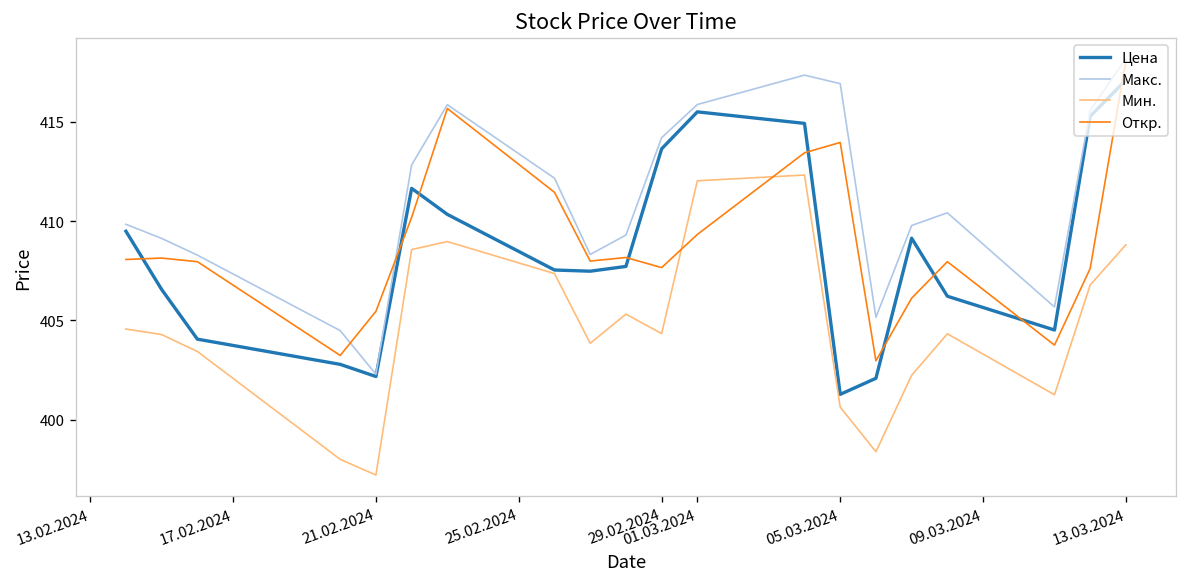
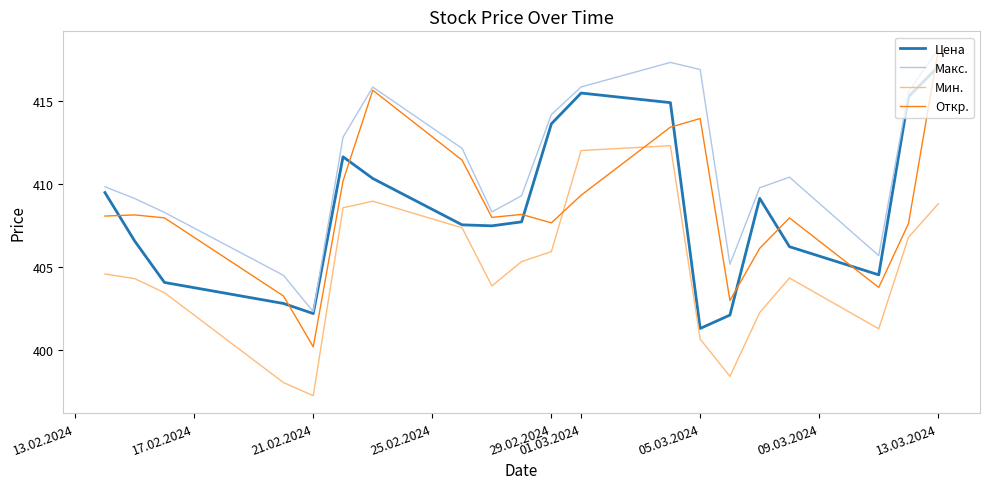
Откр., 21.02.2024: 405.5 -> 400.2
Мин., 29.02.2024: 404.3 -> 405.9
